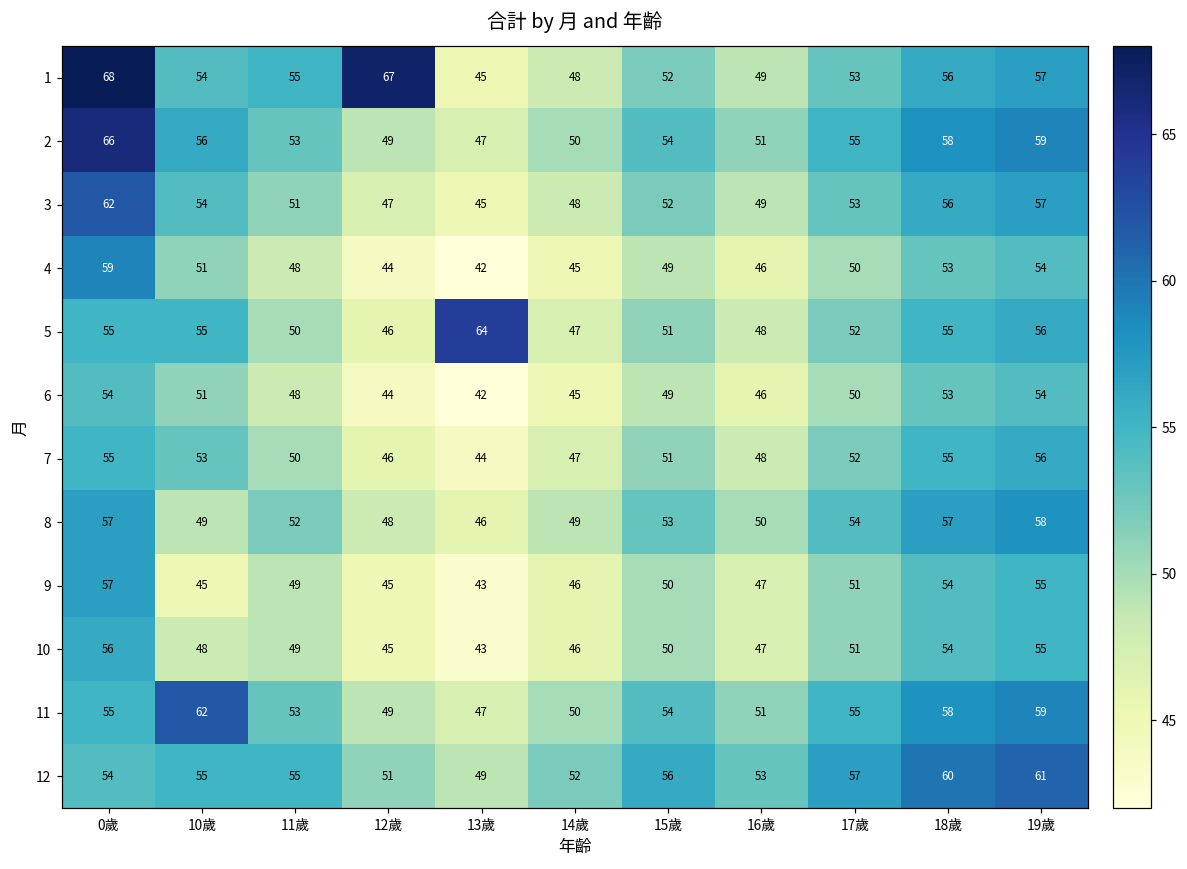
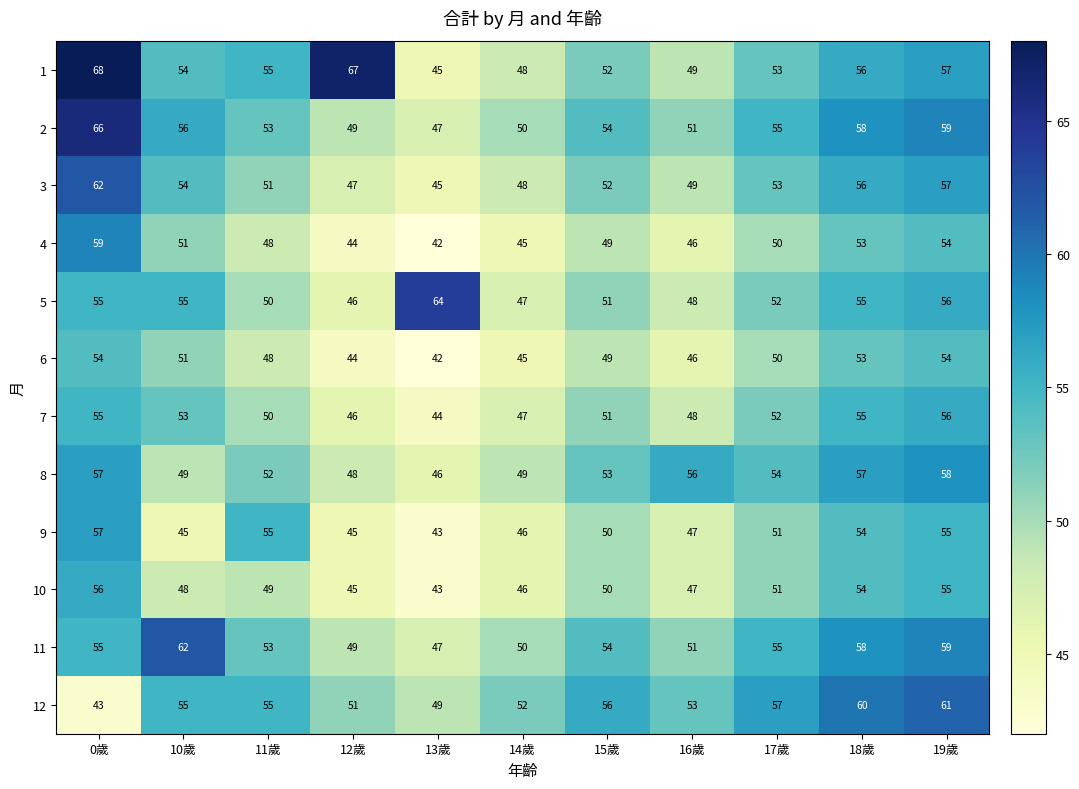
8, 16歲: 50 -> 56
9, 11歲: 49 -> 55
12, 0歲: 54 -> 43
